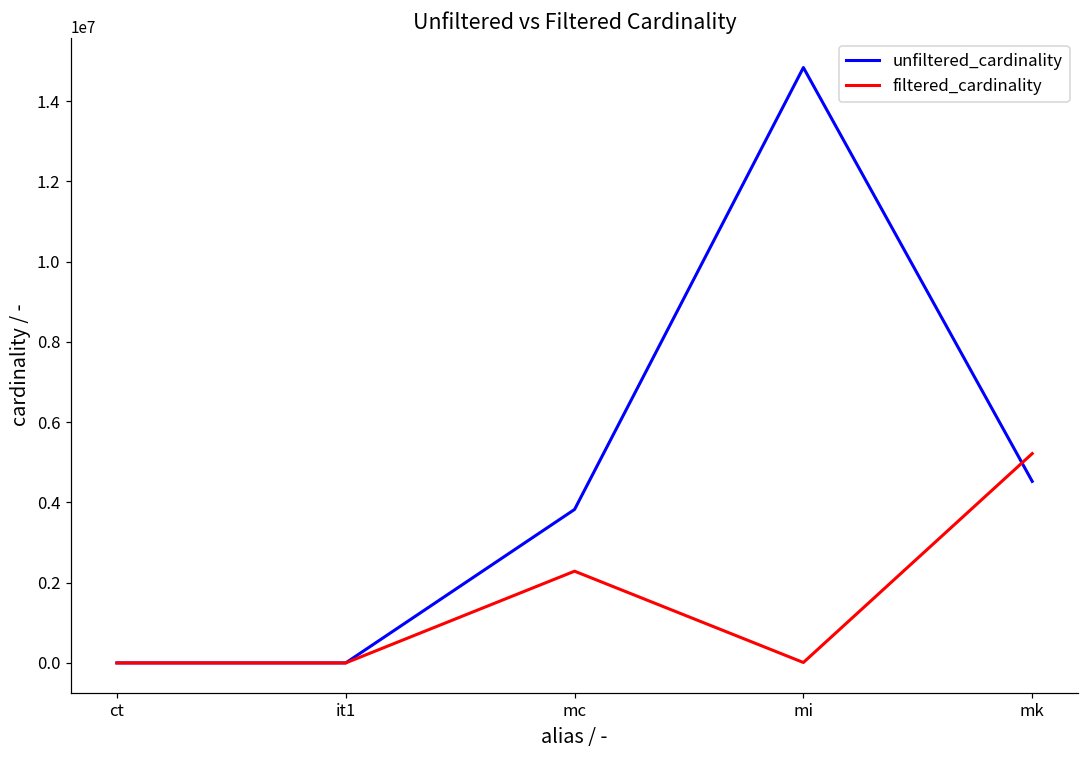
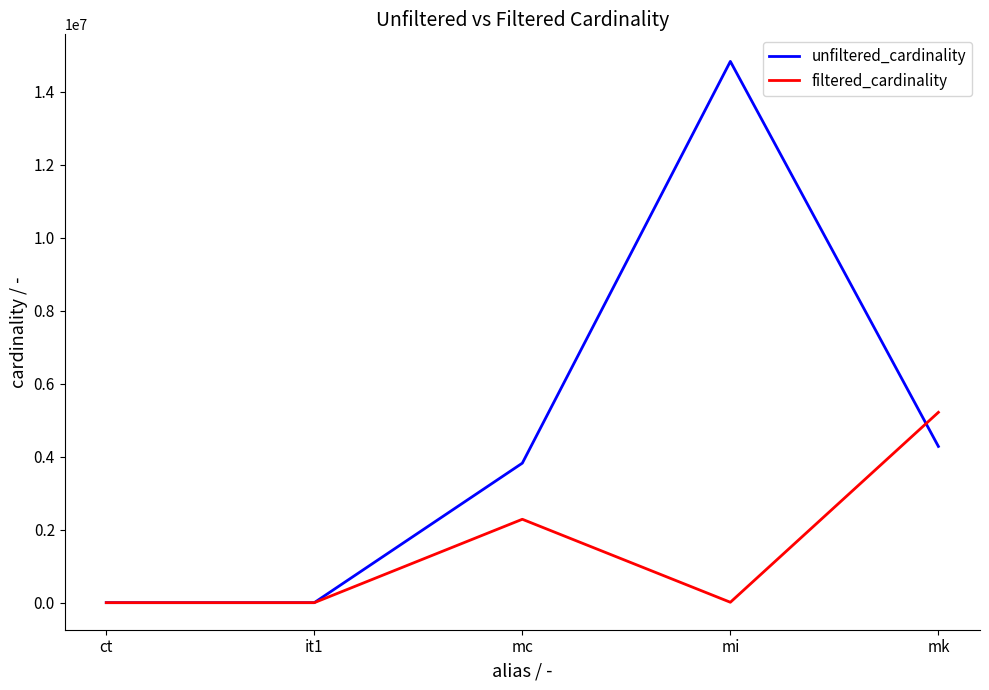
unfiltered_cardinality, mk: 4500000 -> 4300000
